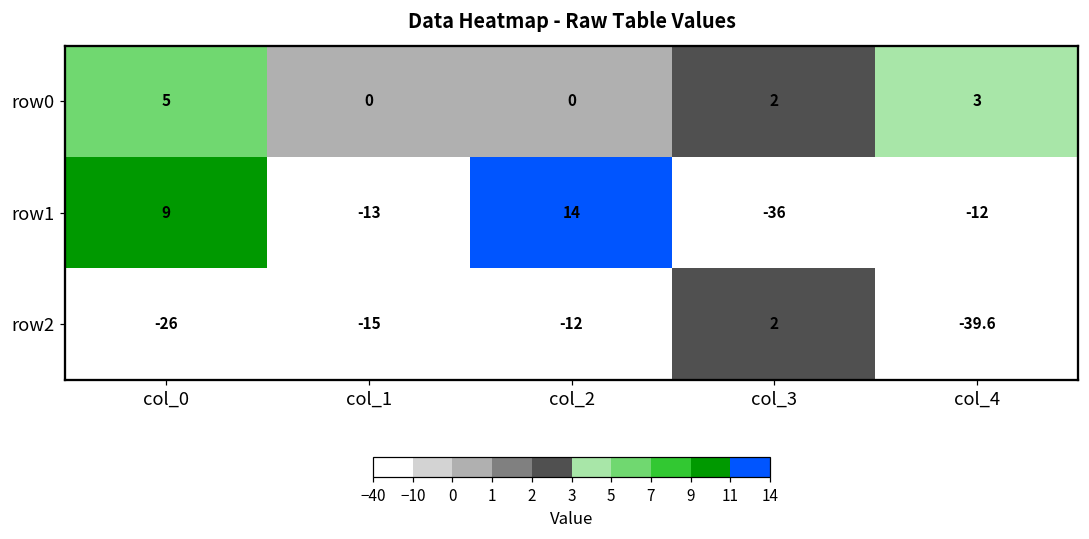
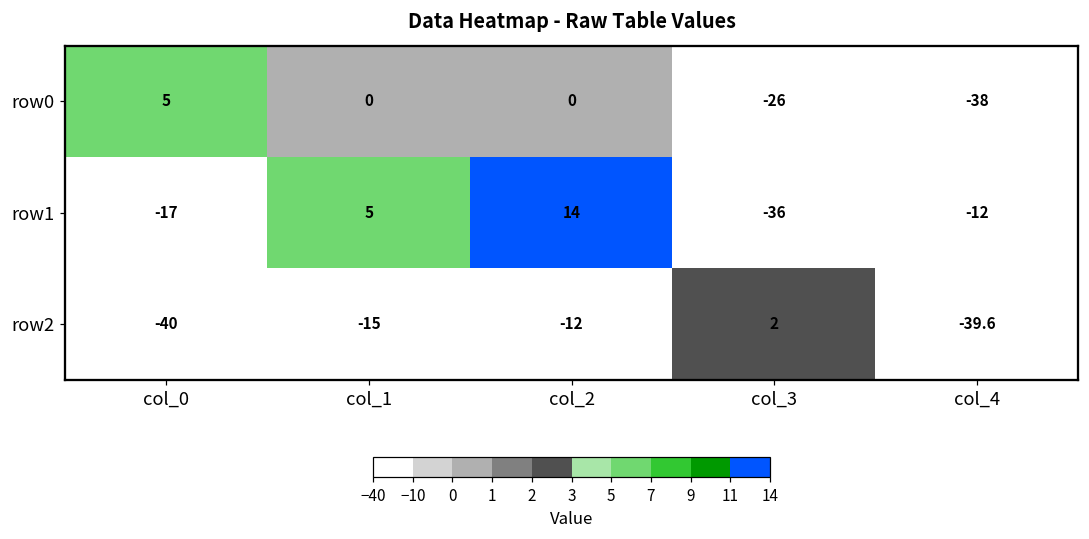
row0, col_3: 2 -> -26
row0, col_4: 3 -> -38
row1, col_0: 9 -> -17
row1, col_1: -13 -> 5
row2, col_0: -26 -> -40
